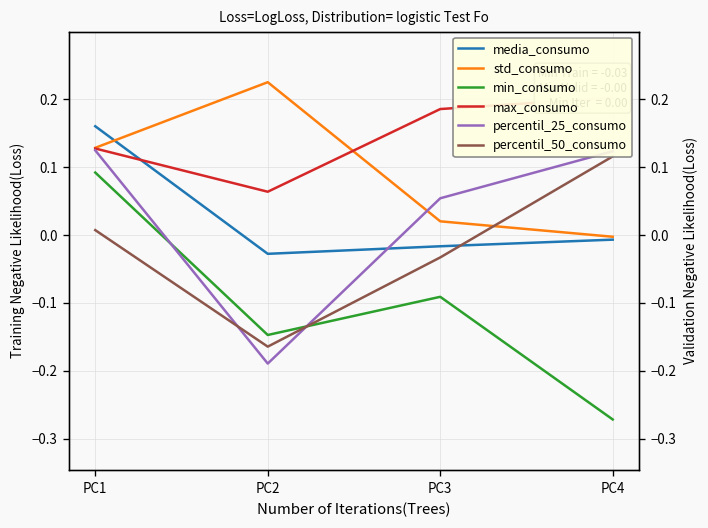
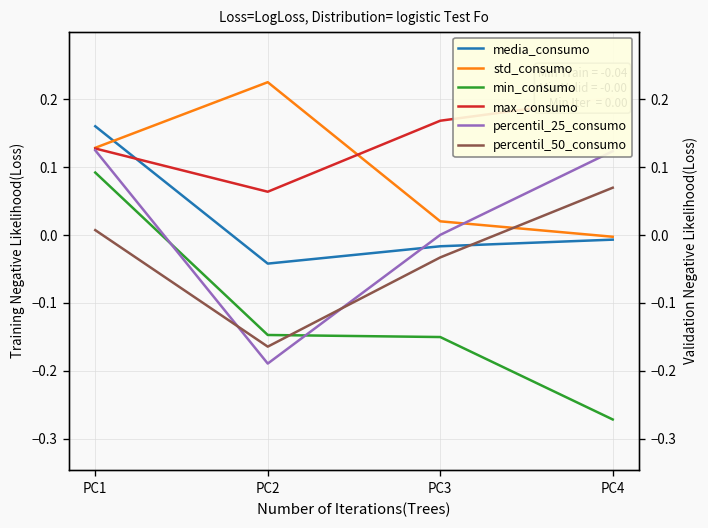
media_consumo, PC2: -0.03 -> -0.04
min_consumo, PC3: -0.09 -> -0.15
max_consumo, PC3: 0.19 -> 0.17
percentil_25_consumo, PC3: 0.05 -> 0.00
percentil_50_consumo, PC4: 0.12 -> 0.07
